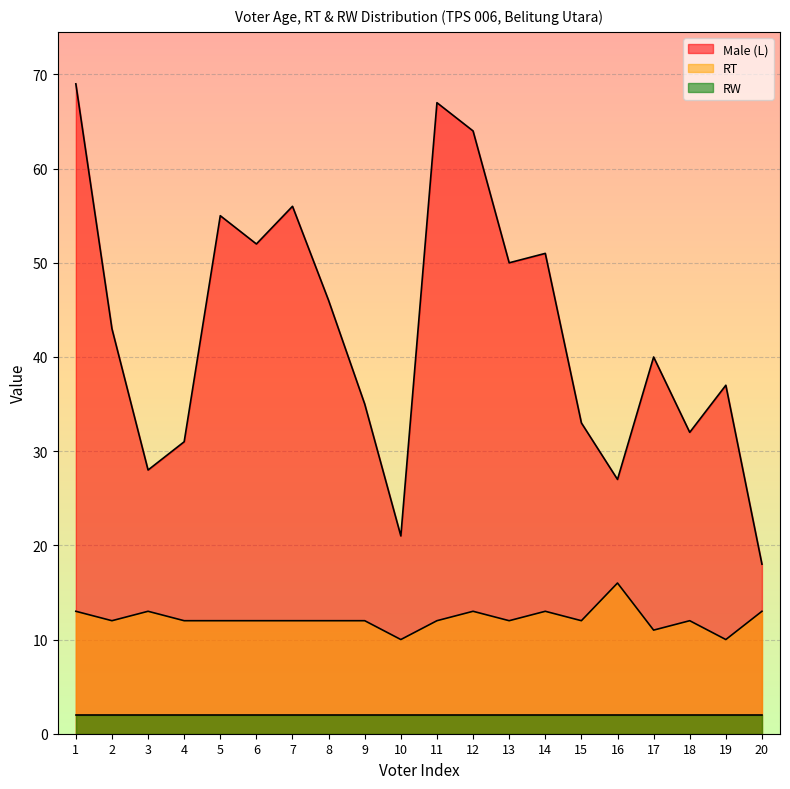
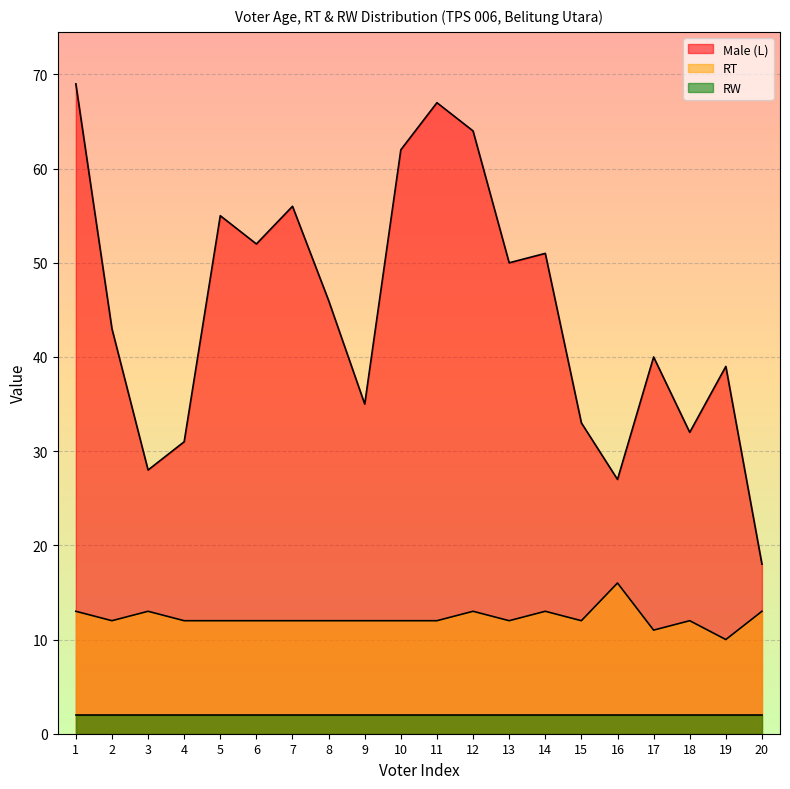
Male (L), 10: 21 -> 62
RT, 10: 10 -> 12
Male (L), 19: 37 -> 39
